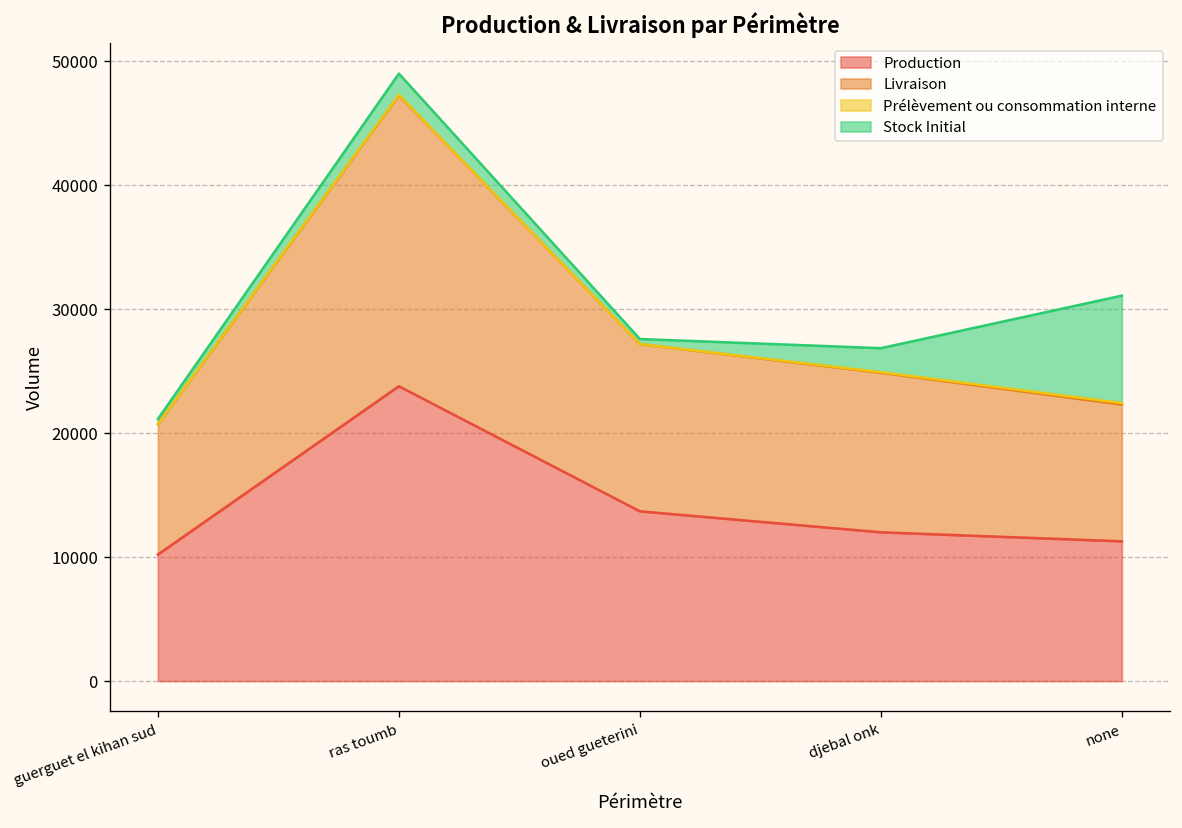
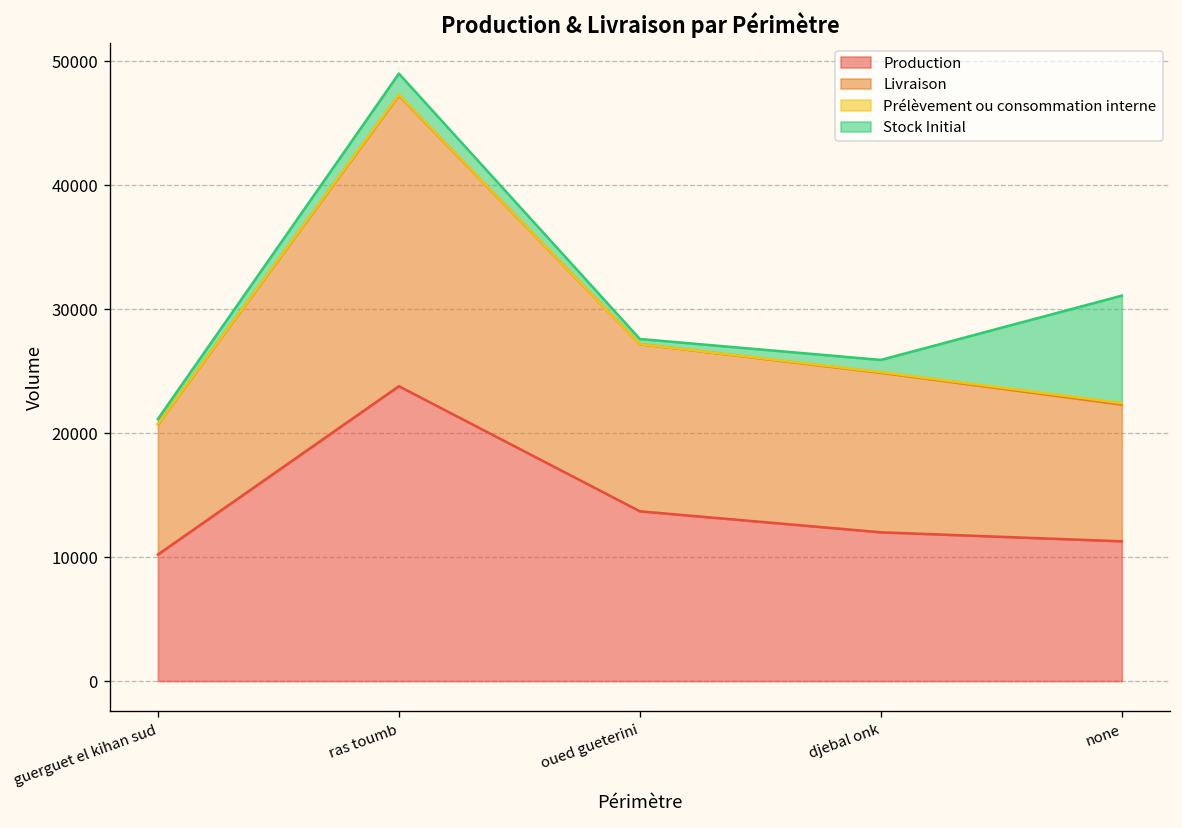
Stock Initial, djebal onk: 1900 -> 1000
